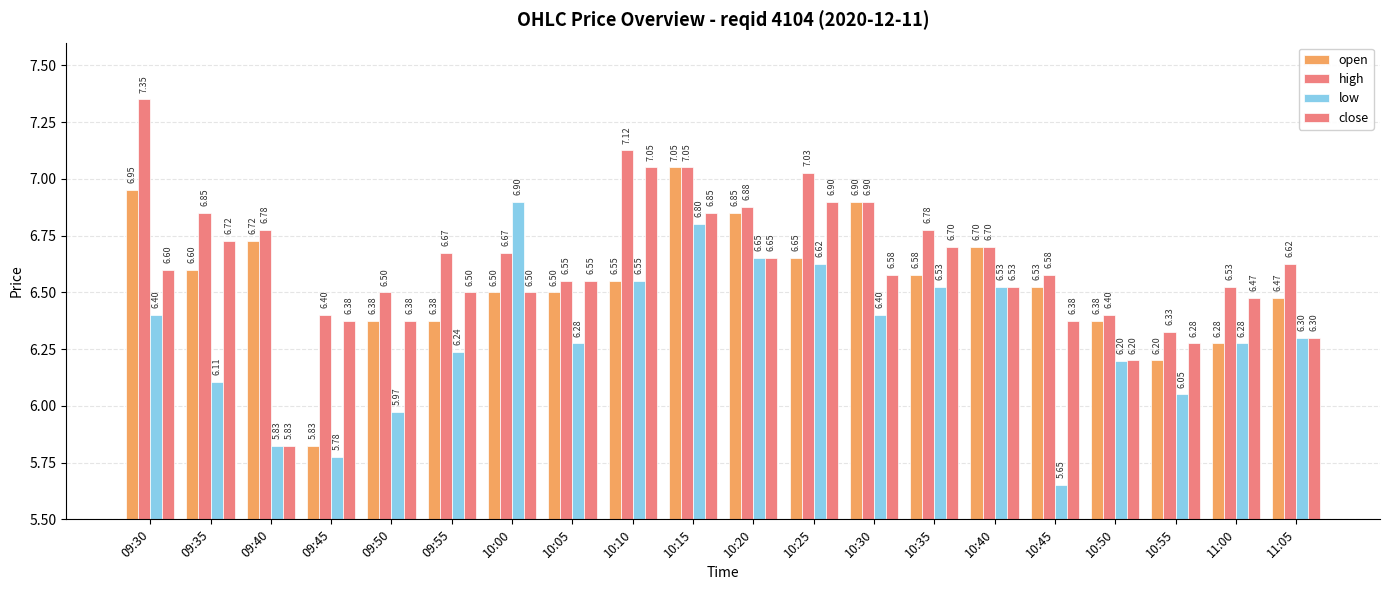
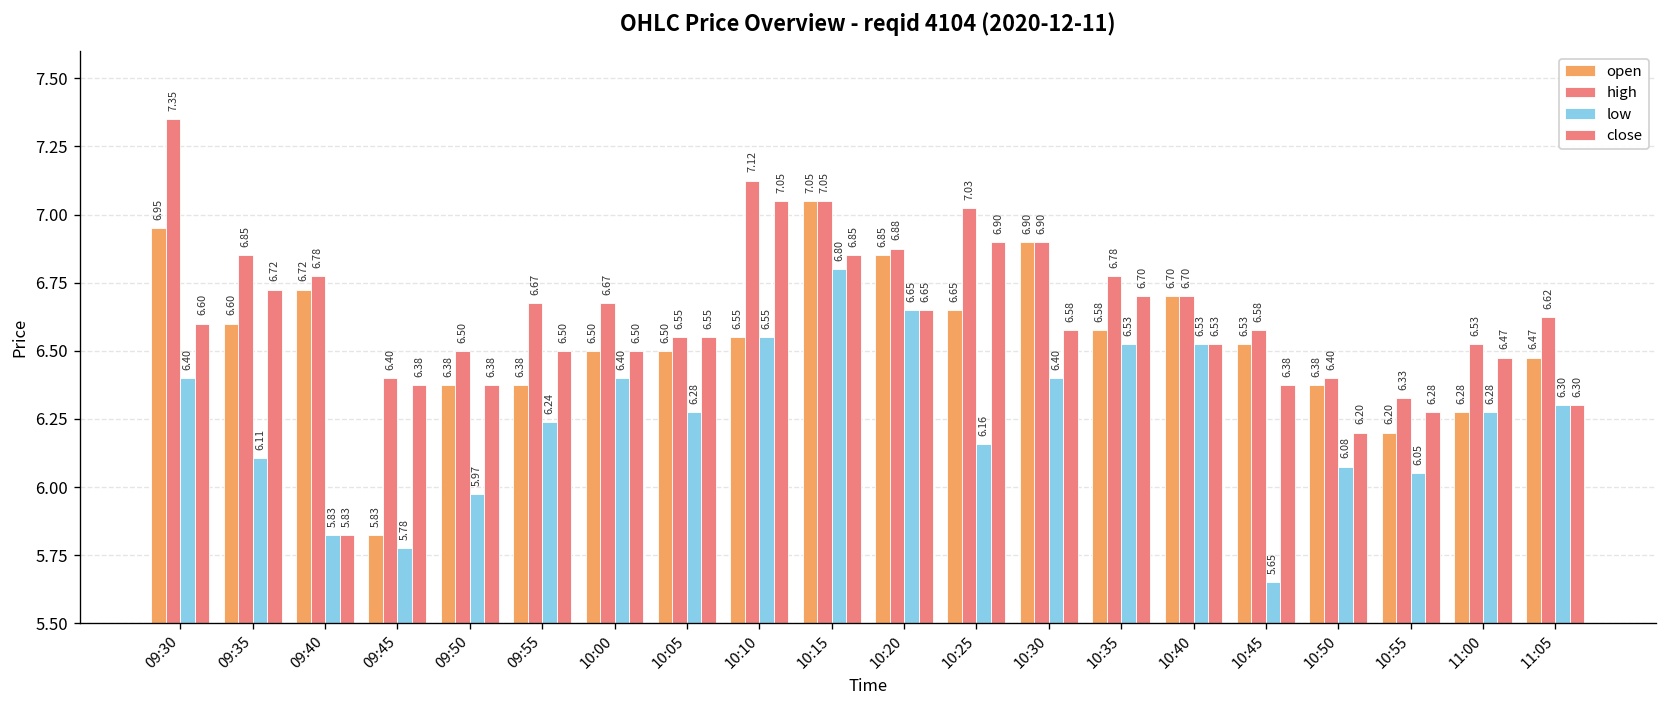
low, 10:00: 6.90 -> 6.40
low, 10:25: 6.62 -> 6.16
low, 10:50: 6.20 -> 6.08
